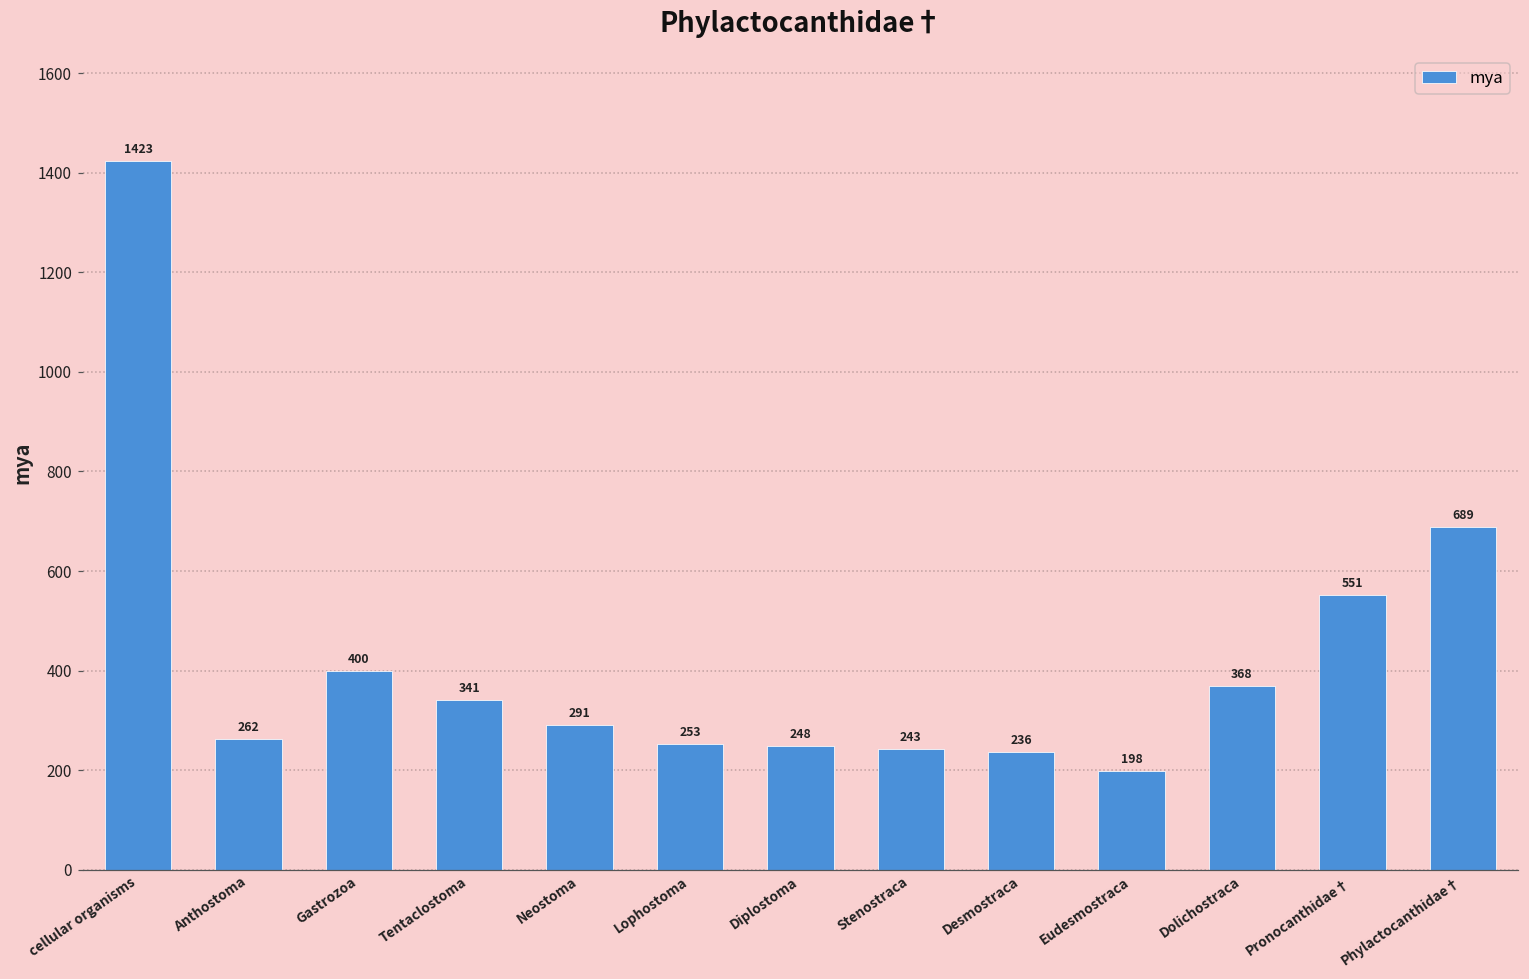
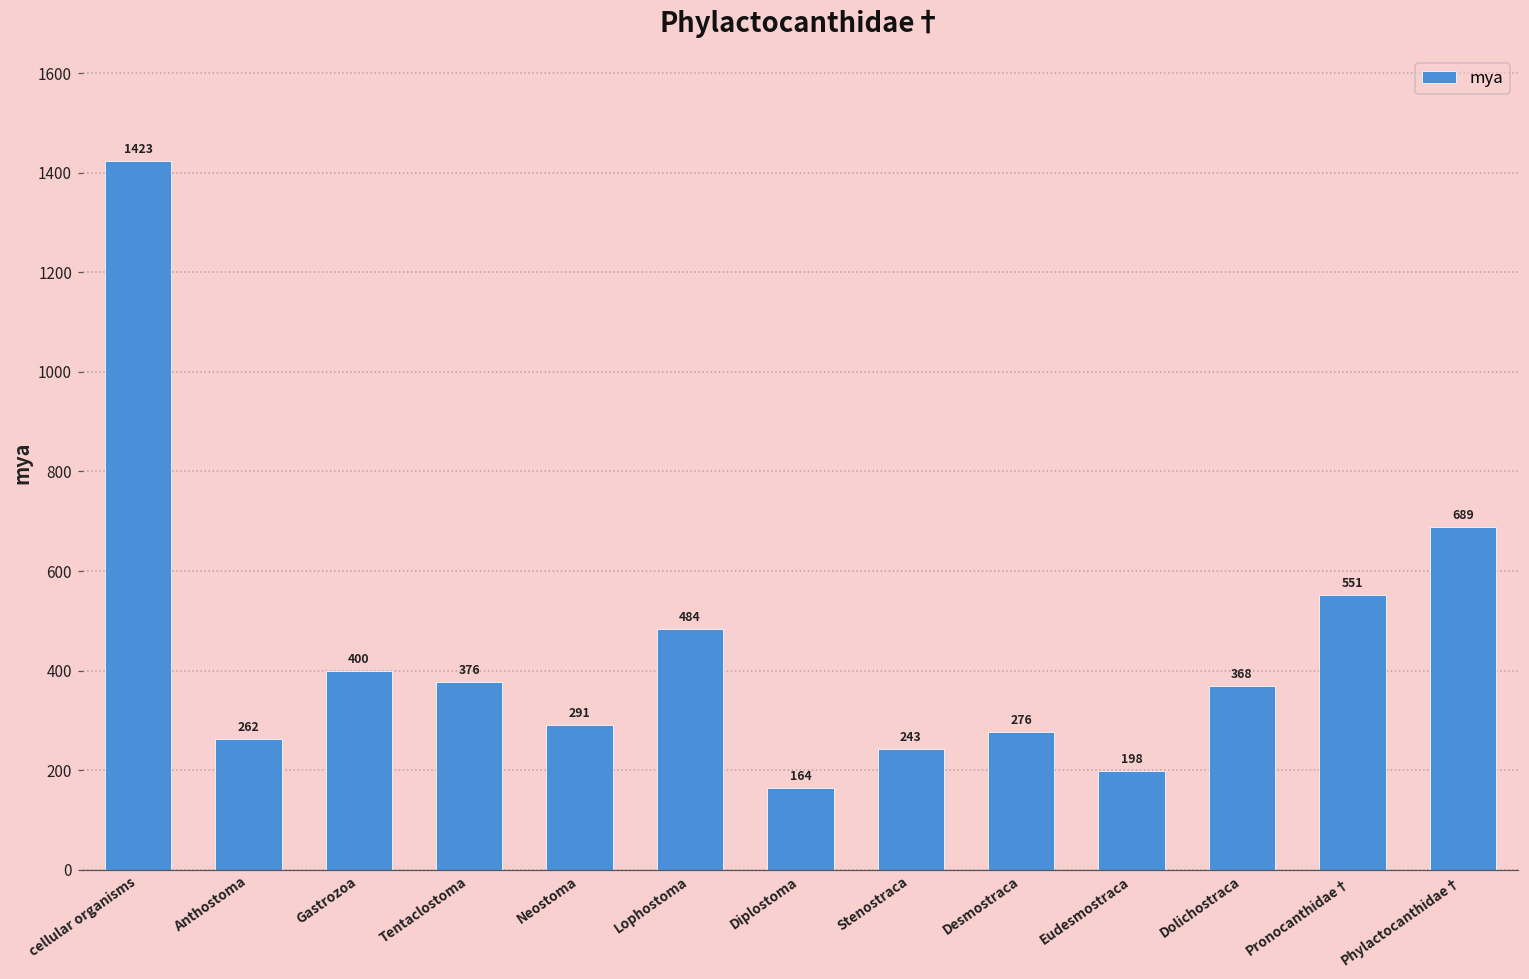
Tentaclostoma: 341 -> 376
Lophostoma: 253 -> 484
Diplostoma: 248 -> 164
Desmostraca: 236 -> 276
